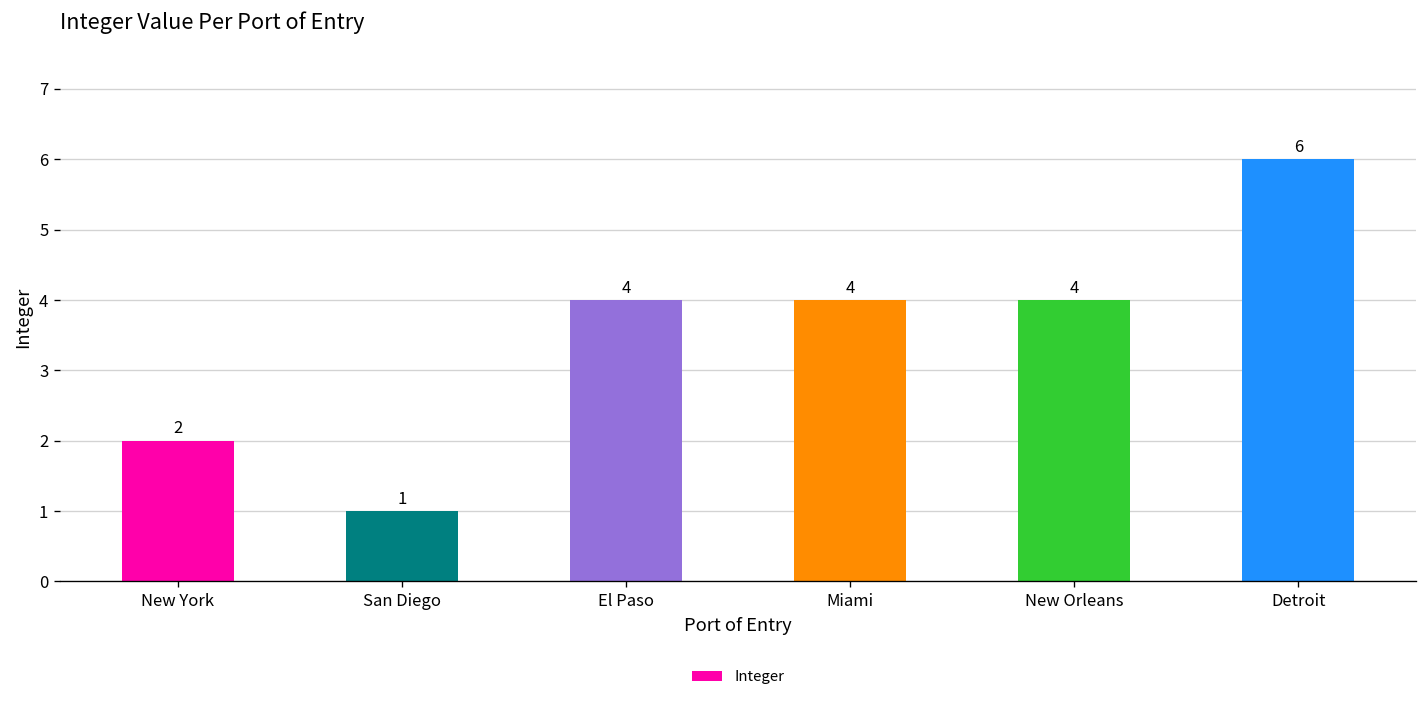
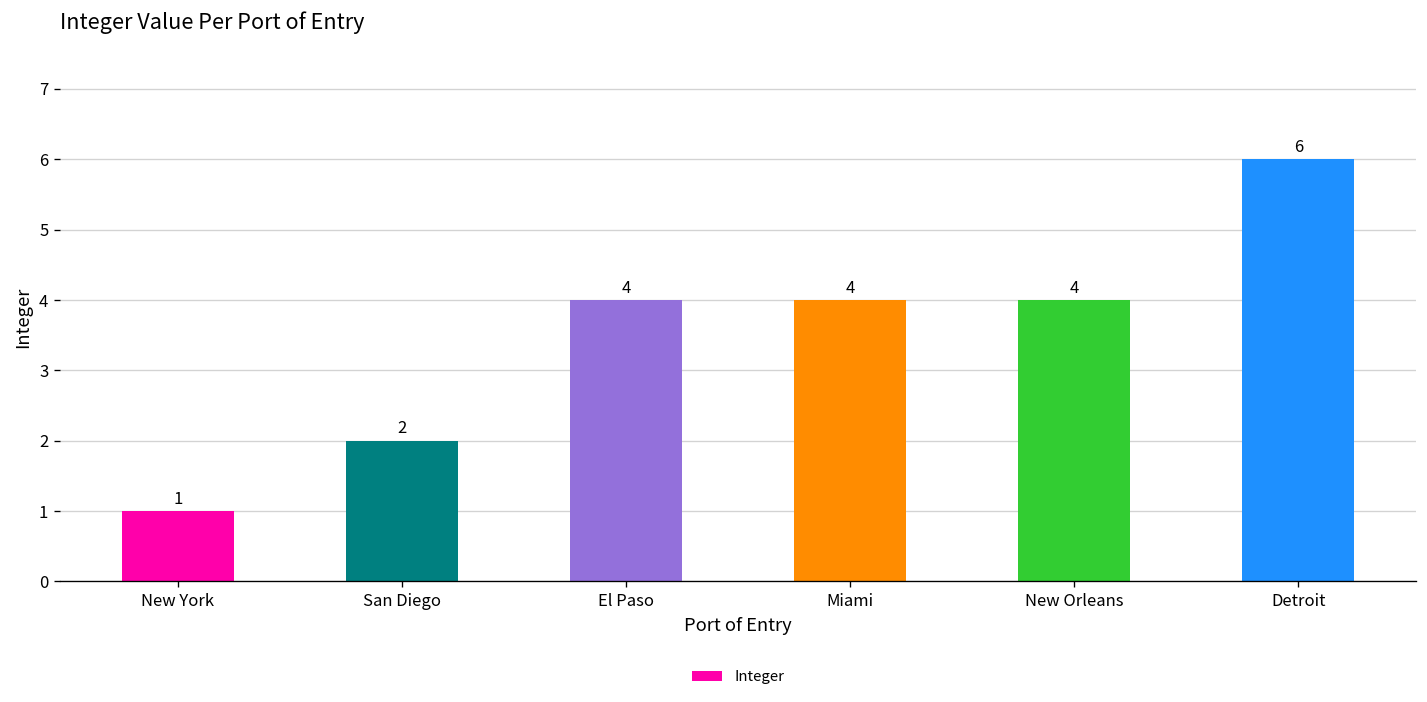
New York: 2 -> 1
San Diego: 1 -> 2
